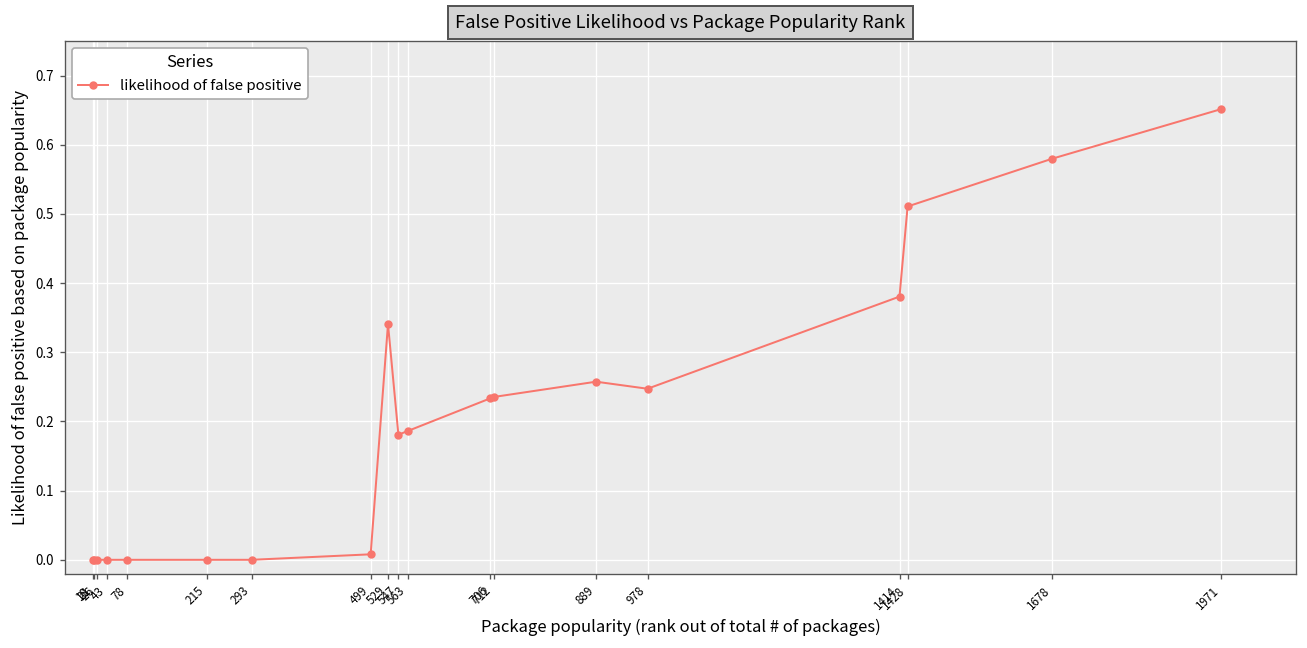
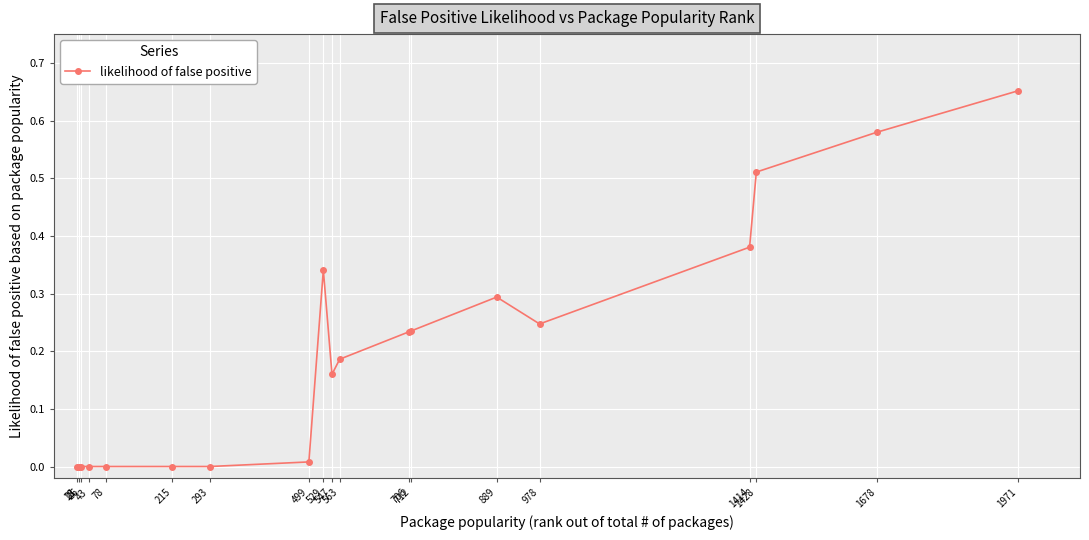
547: 0.18 -> 0.16
889: 0.26 -> 0.29
